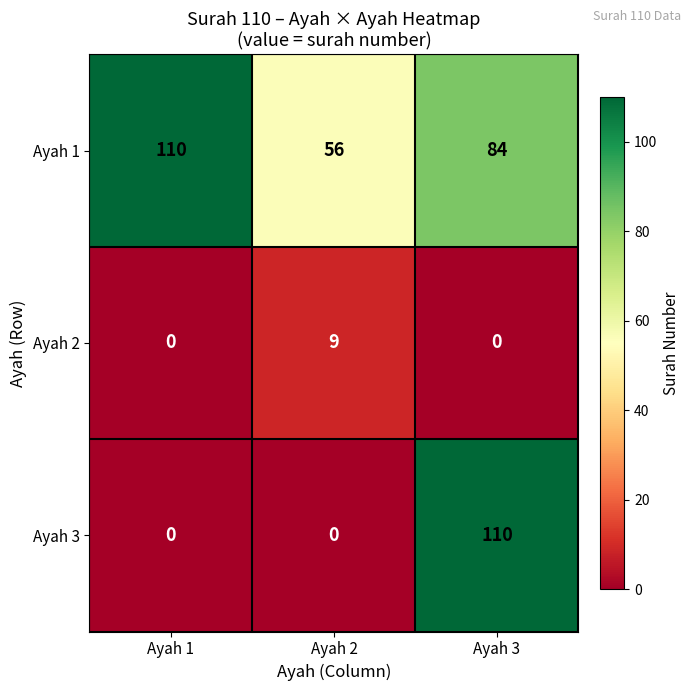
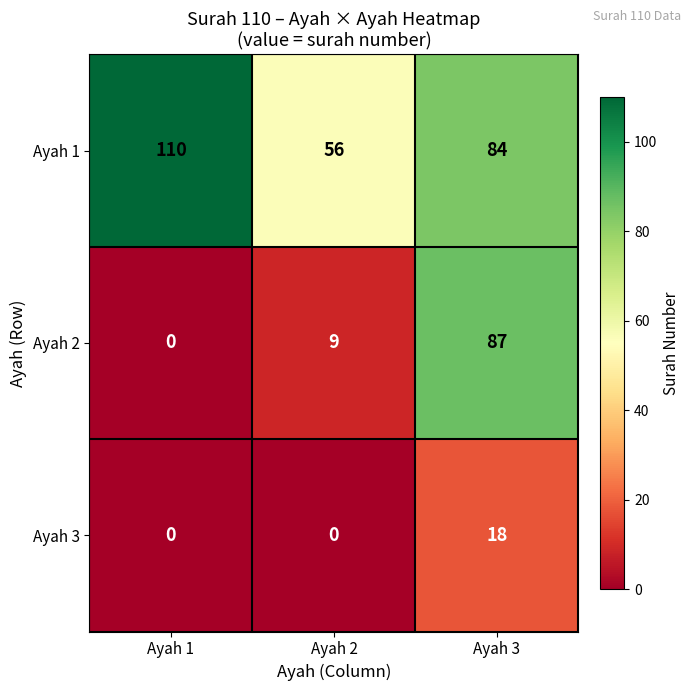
Ayah 2, Ayah 3: 0 -> 87
Ayah 3, Ayah 3: 110 -> 18
